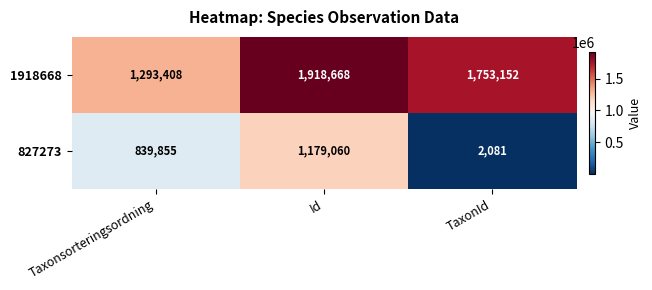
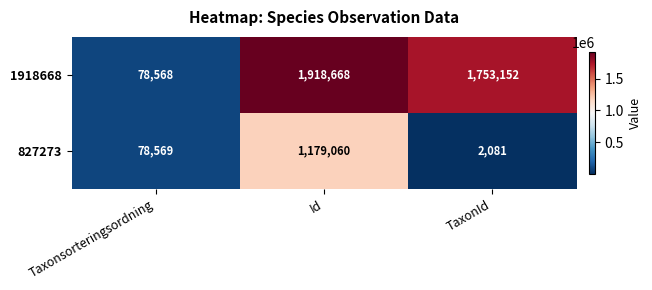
1918668, Taxonsorteringsordning: 1,293,408 -> 78,568
827273, Taxonsorteringsordning: 839,855 -> 78,569
